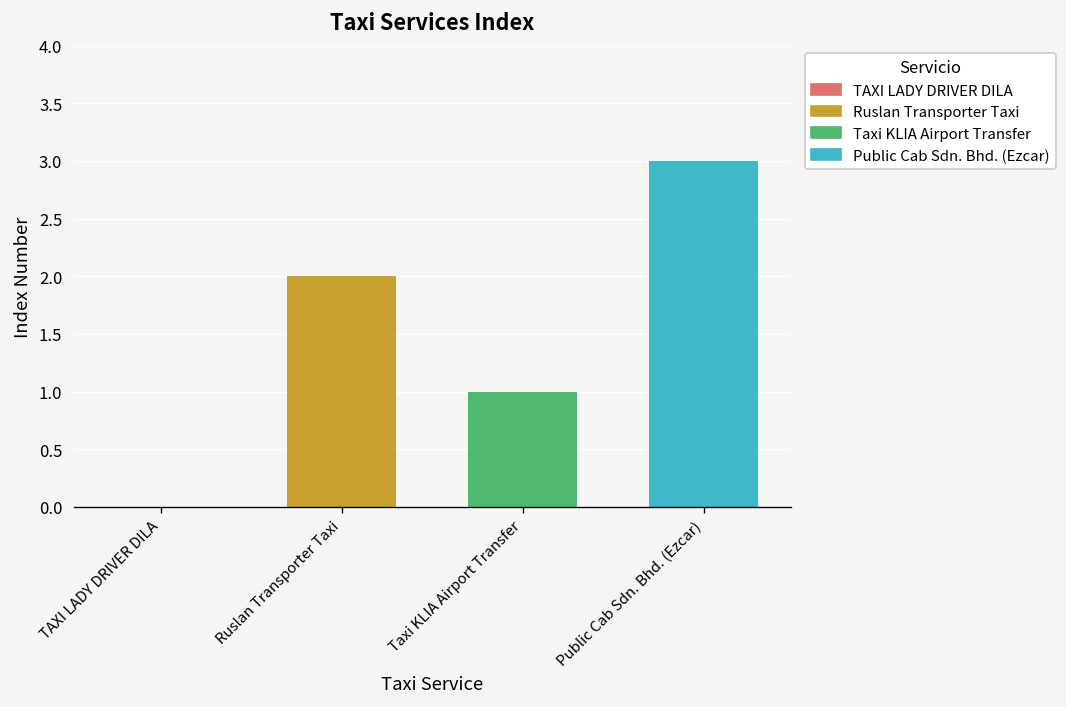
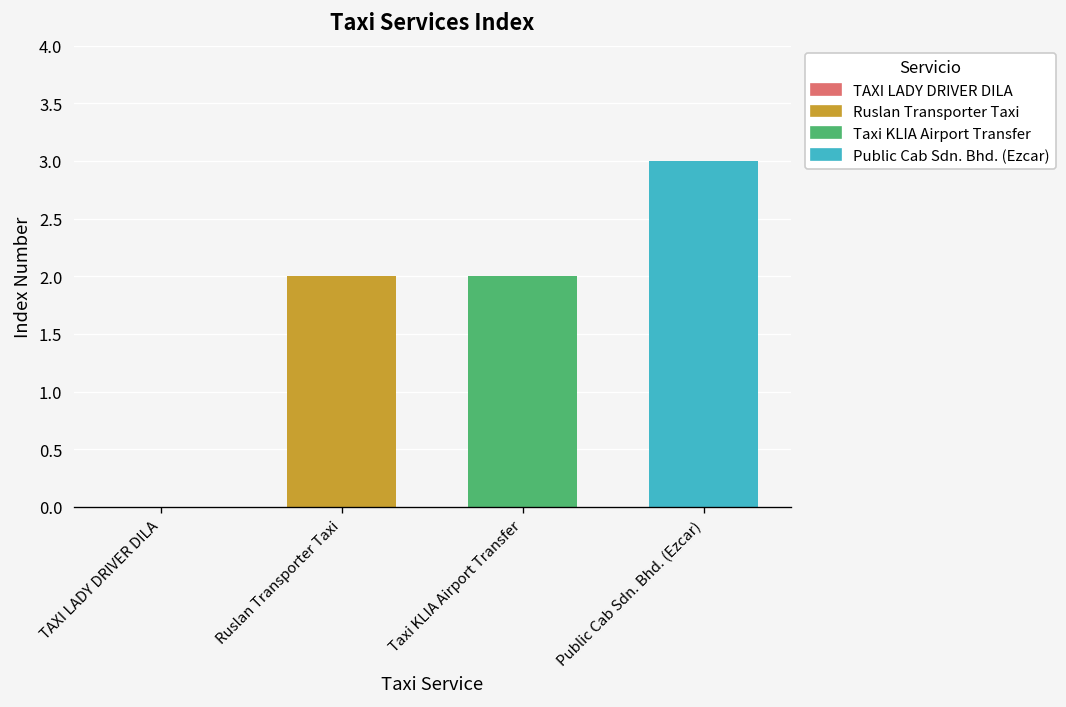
Taxi KLIA Airport Transfer: 1 -> 2
